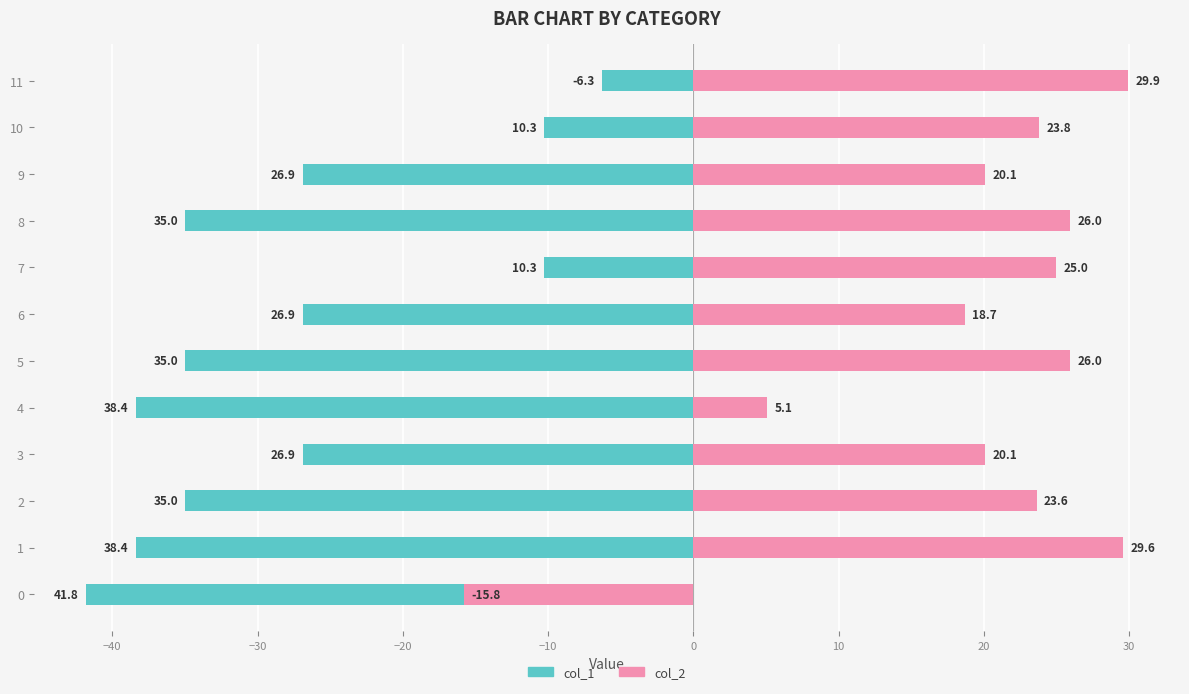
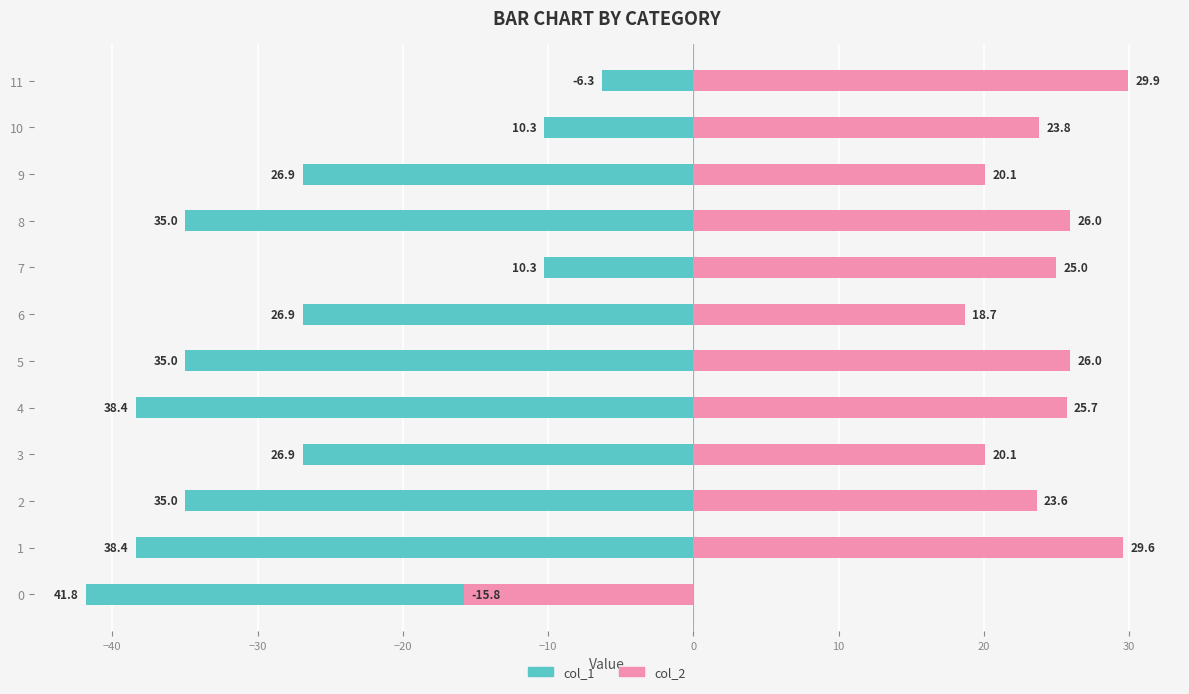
col_2, 4: 5.1 -> 25.7
